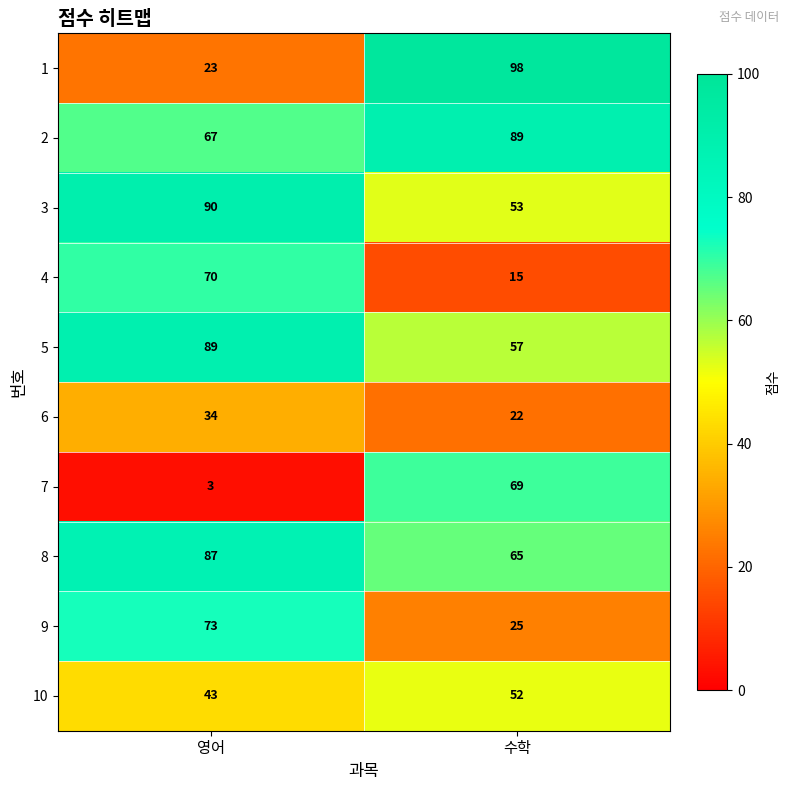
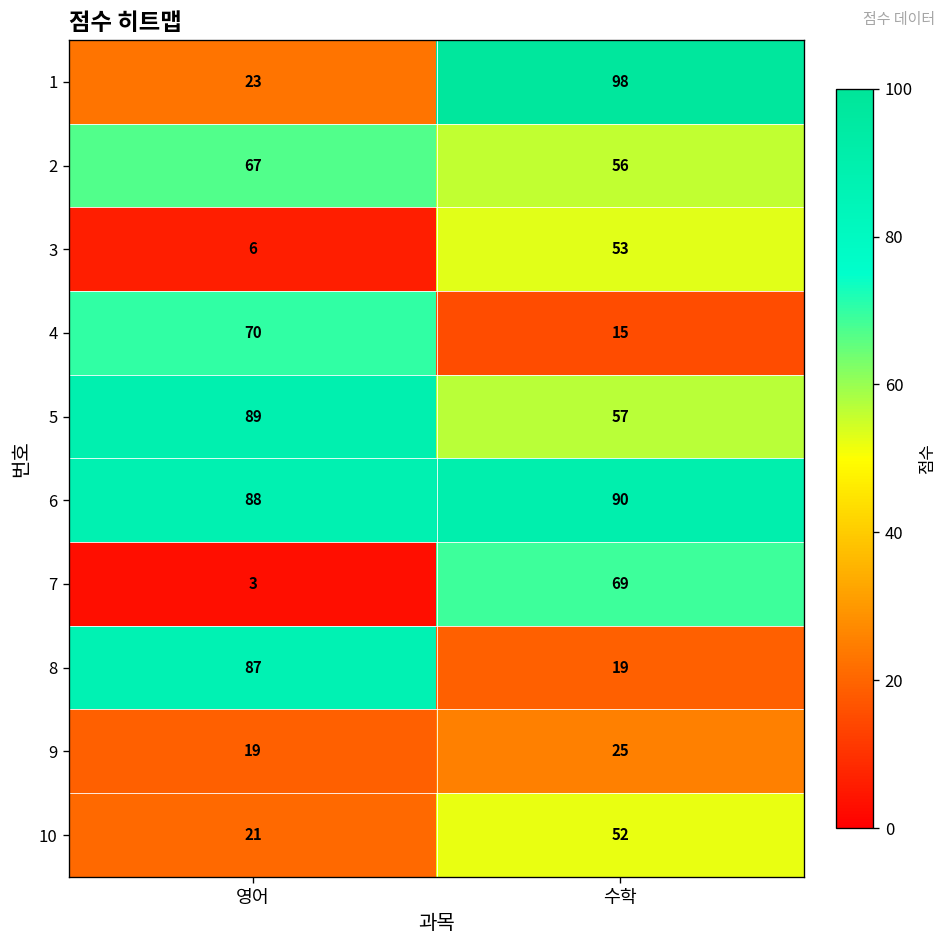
2, 수학: 89 -> 56
3, 영어: 90 -> 6
6, 영어: 34 -> 88
6, 수학: 22 -> 90
8, 수학: 65 -> 19
9, 영어: 73 -> 19
10, 영어: 43 -> 21
